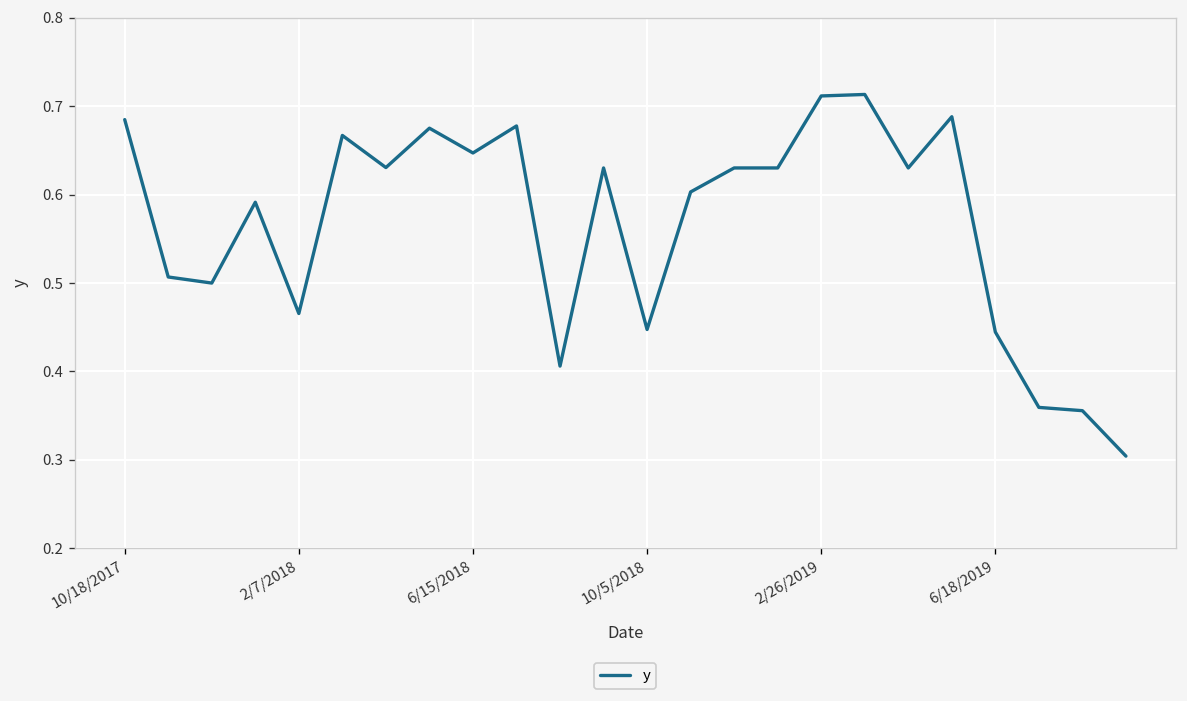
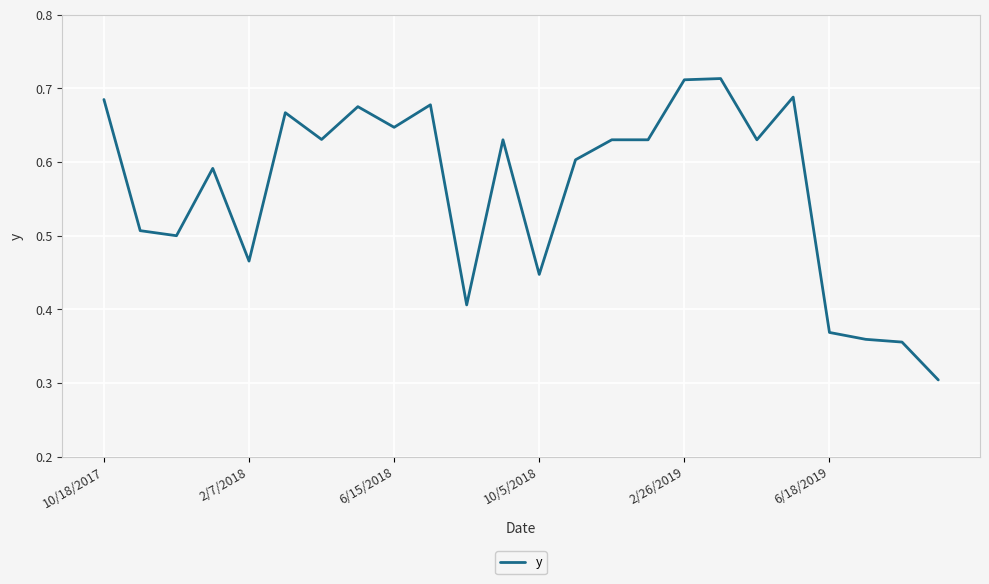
6/18/2019: 0.44 -> 0.37
